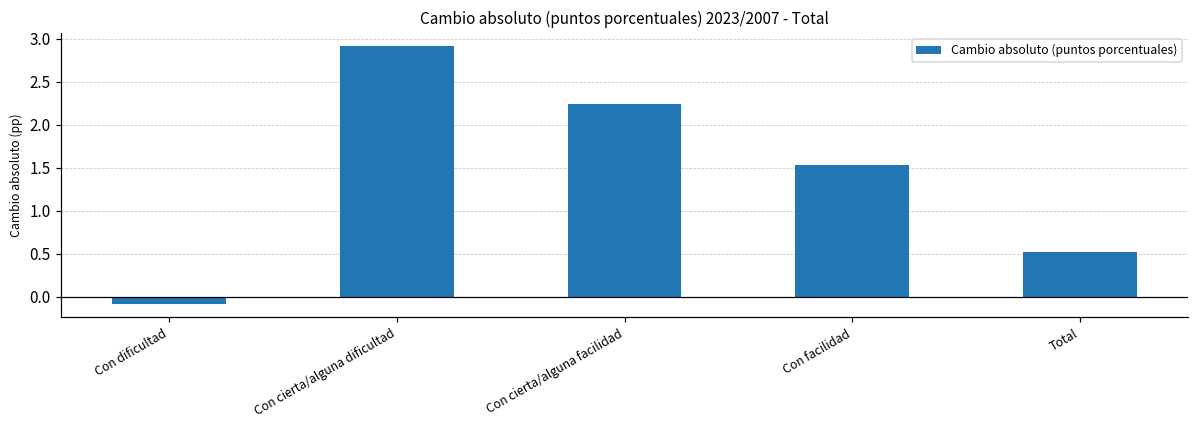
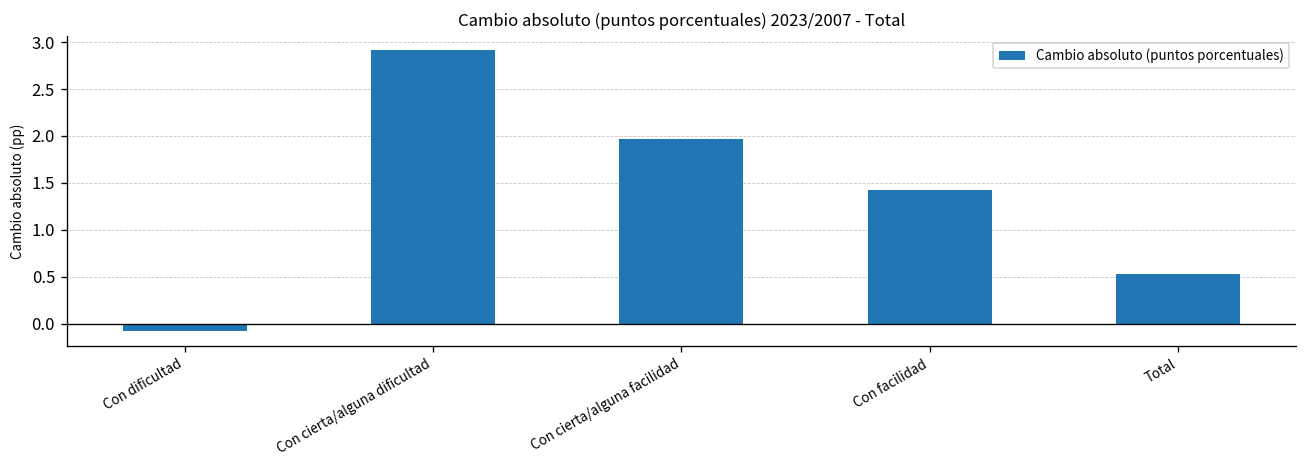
Con cierta/alguna facilidad: 2.2 -> 2.0
Con facilidad: 1.5 -> 1.4
